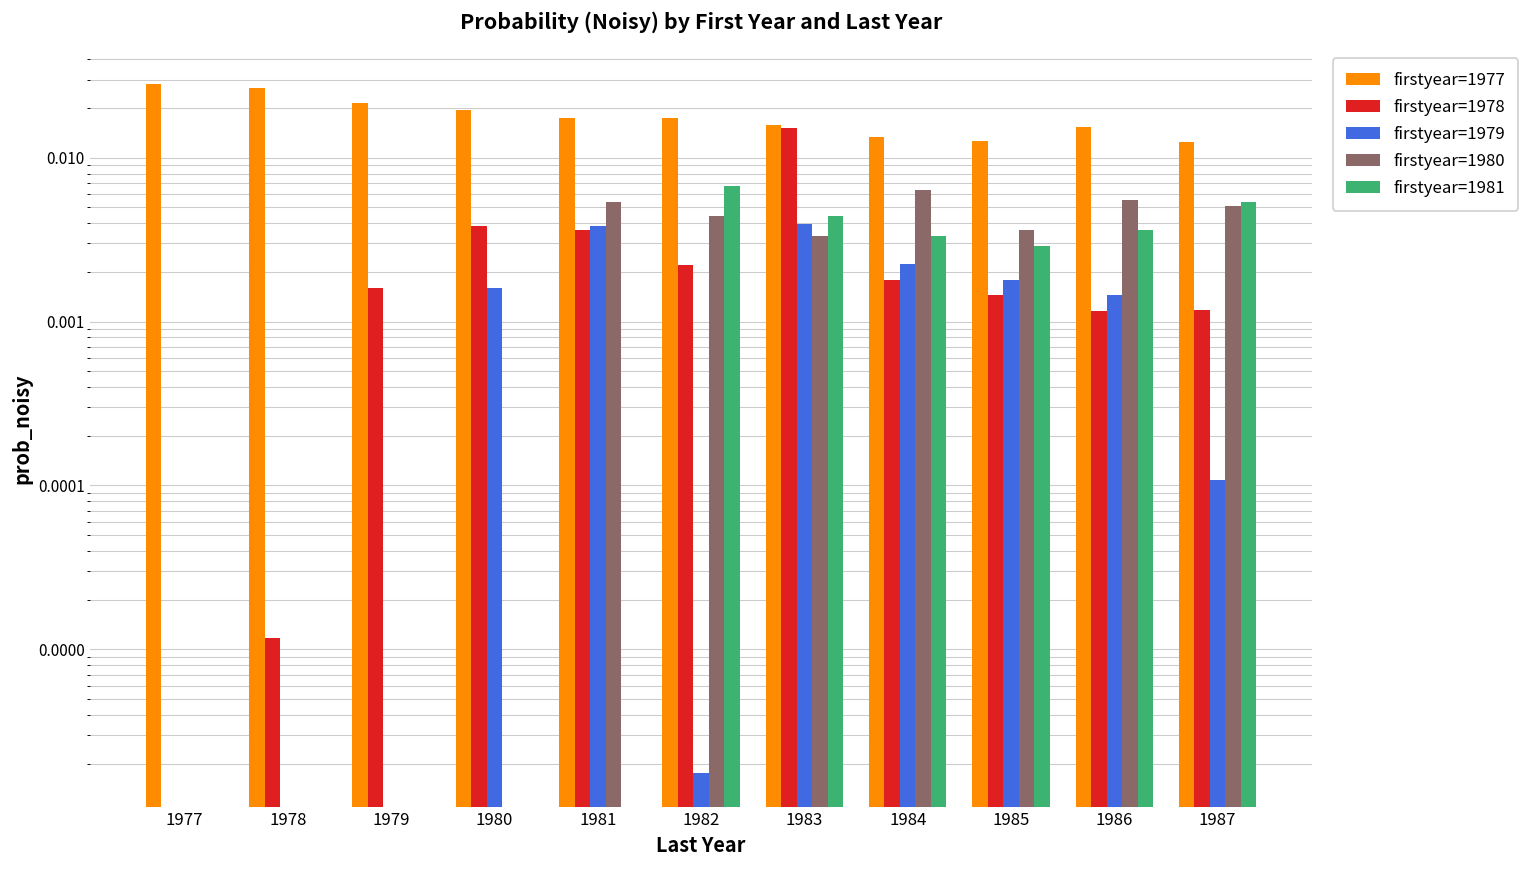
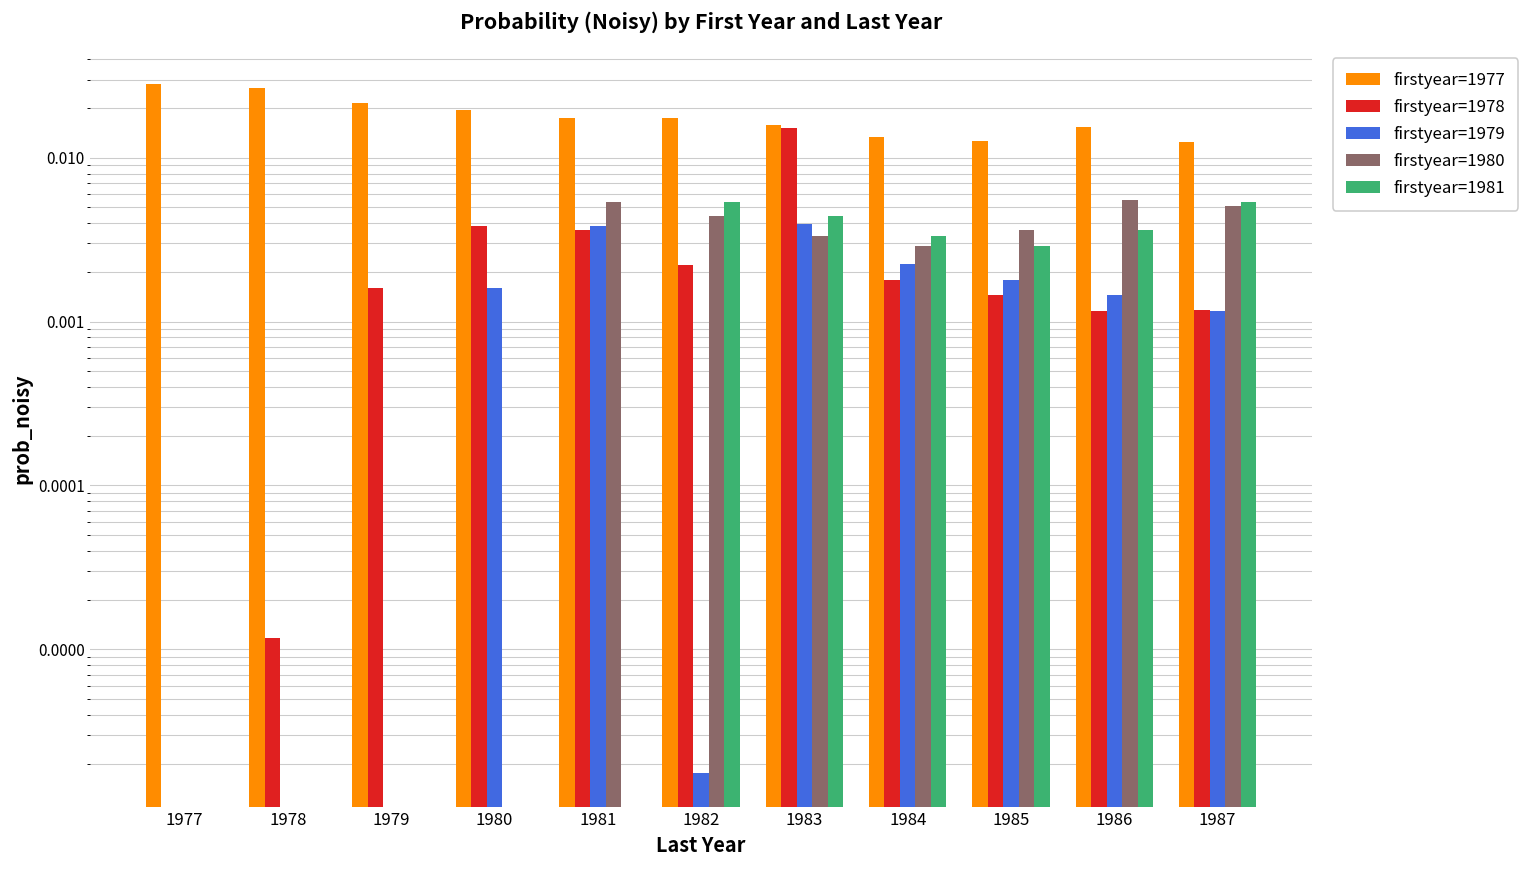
firstyear=1981, 1982: 0.007 -> 0.0054
firstyear=1980, 1984: 0.0064 -> 0.0029
firstyear=1979, 1987: 0.00011 -> 0.0012
